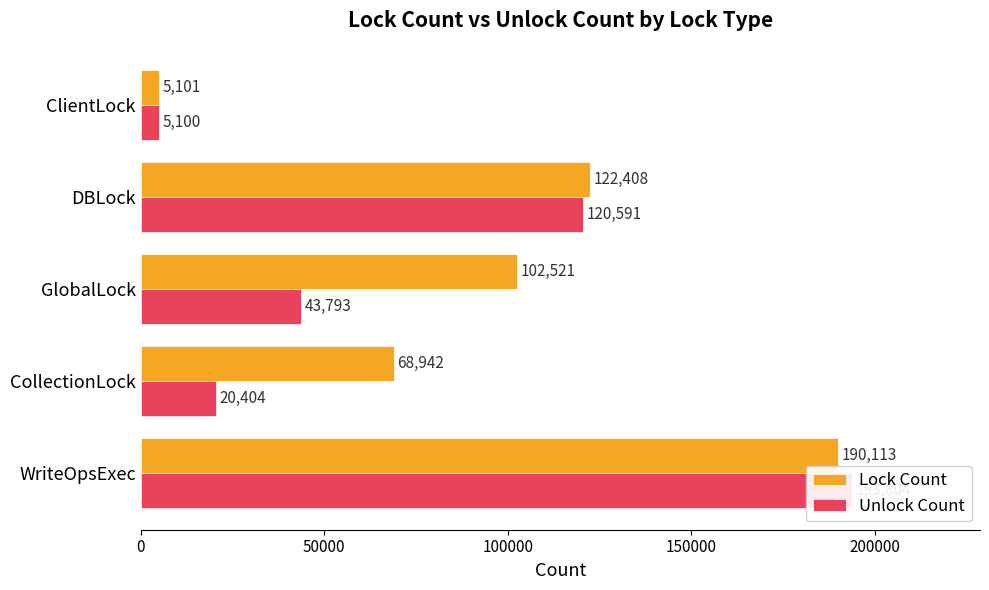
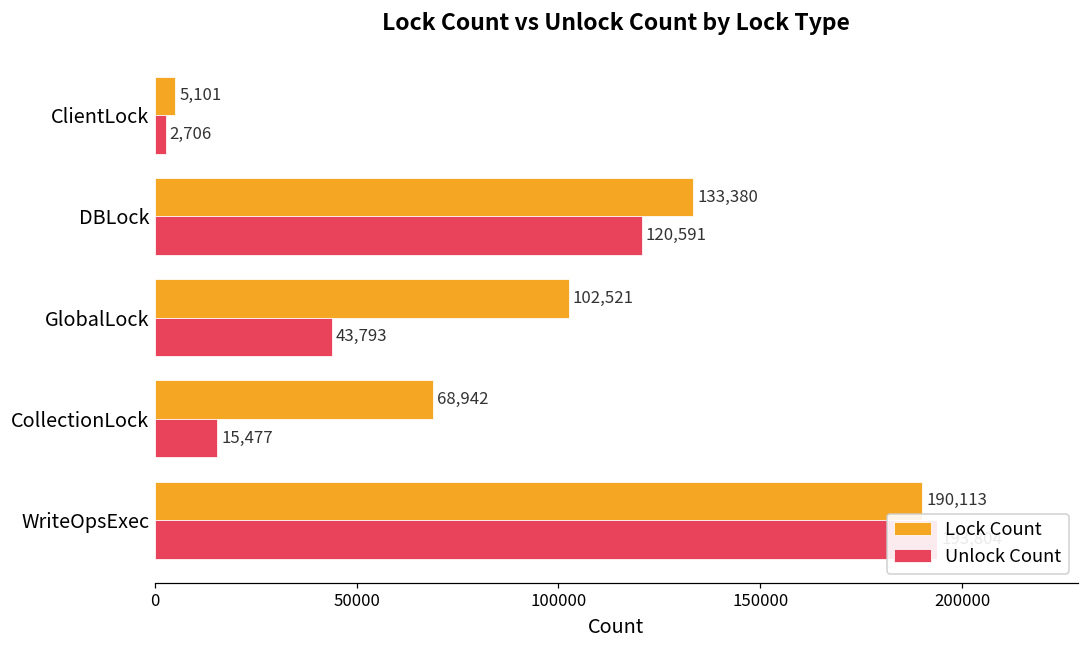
Unlock Count, ClientLock: 5,100 -> 2,706
Lock Count, DBLock: 122,408 -> 133,380
Unlock Count, CollectionLock: 20,404 -> 15,477
